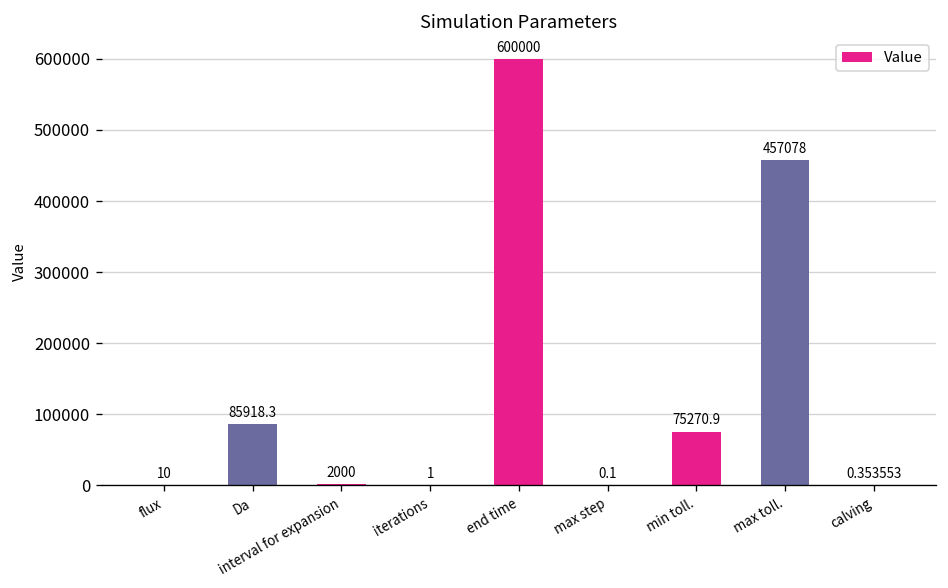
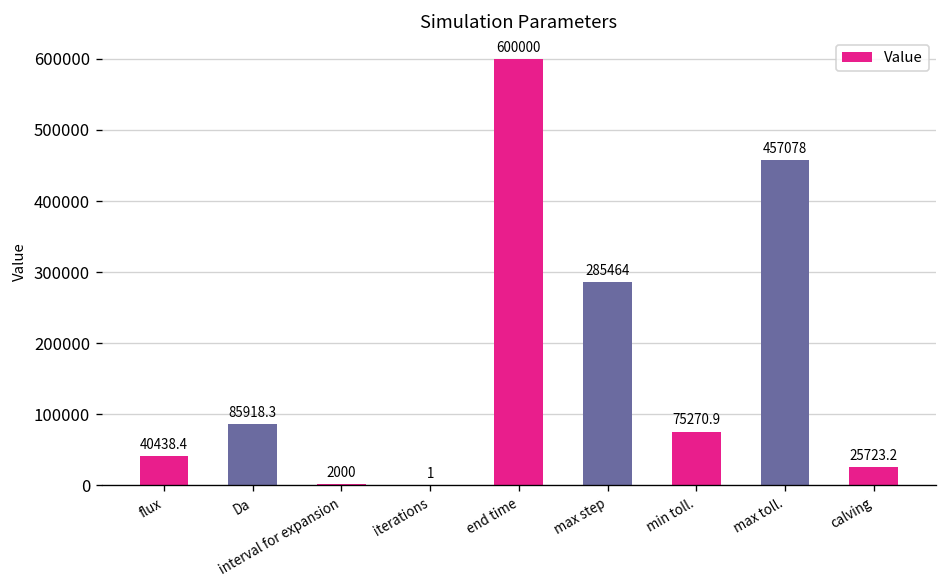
flux: 10 -> 40438.4
max step: 0.1 -> 285464
calving: 0.353553 -> 25723.2
